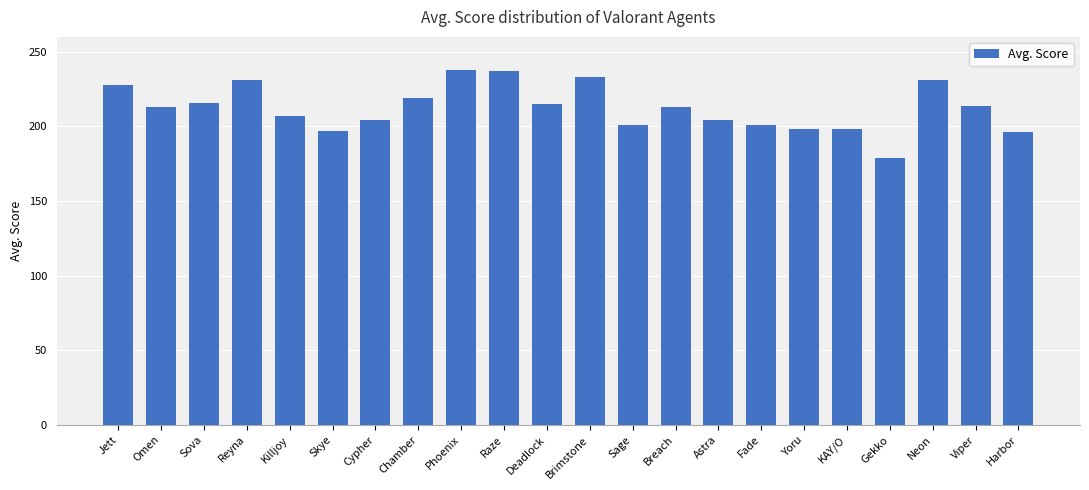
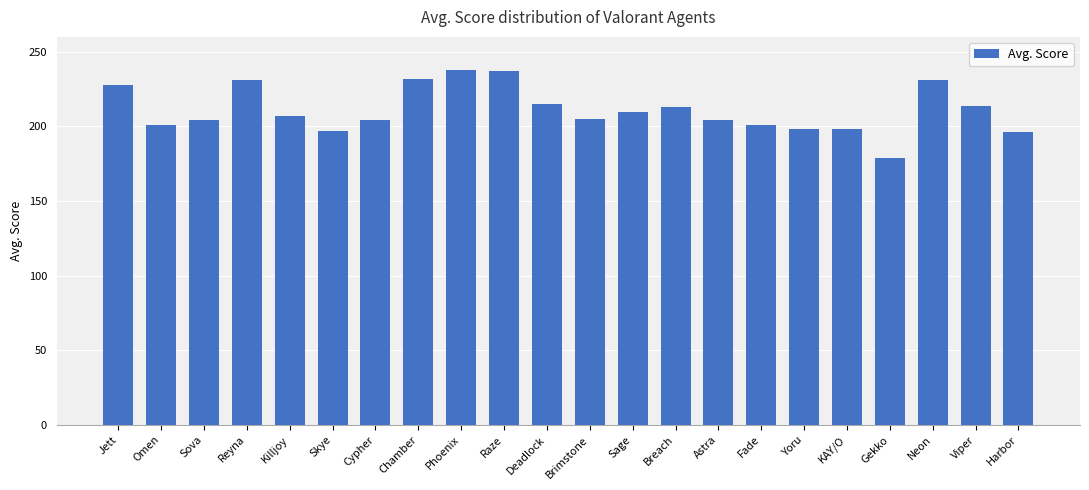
Omen: 213 -> 201
Sova: 216 -> 204
Chamber: 219 -> 232
Brimstone: 233 -> 205
Sage: 201 -> 210
